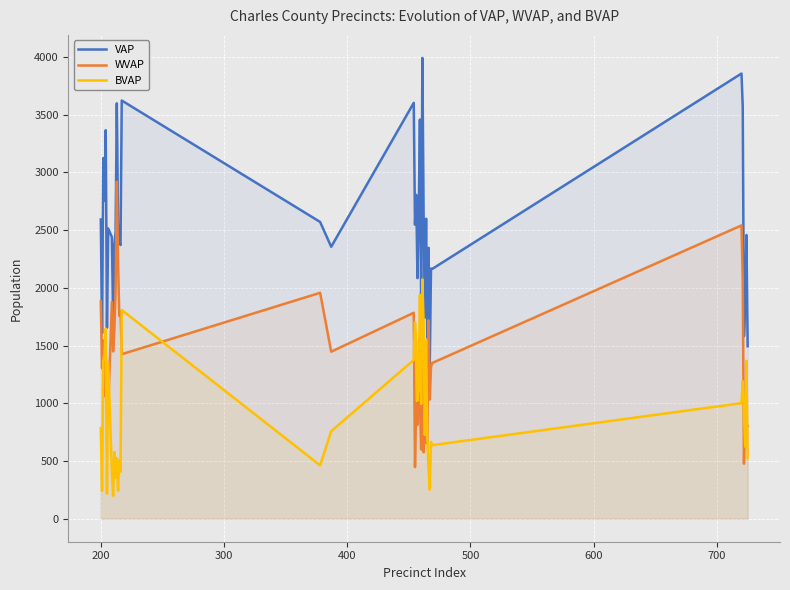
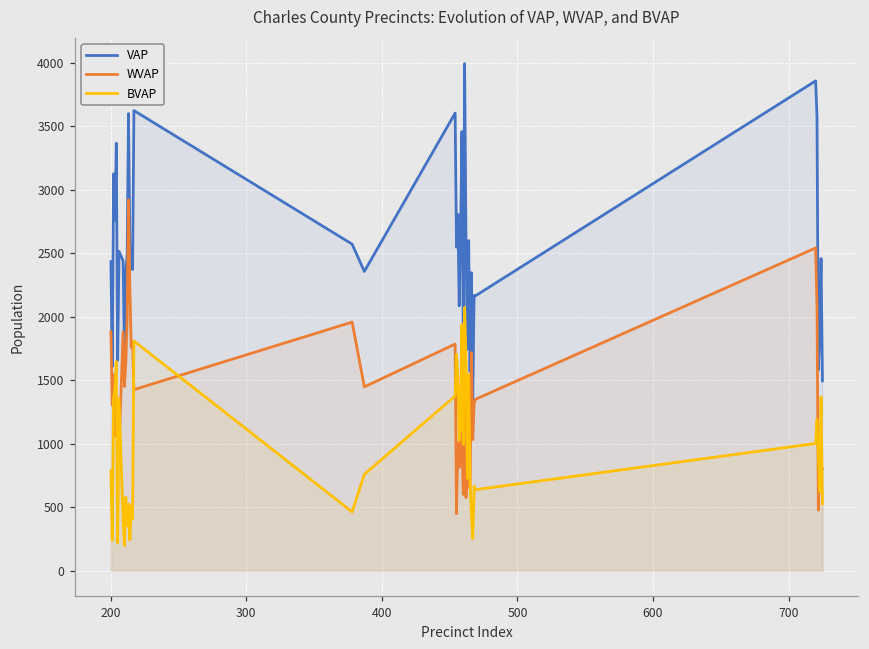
VAP, 200: 2590 -> 2430
